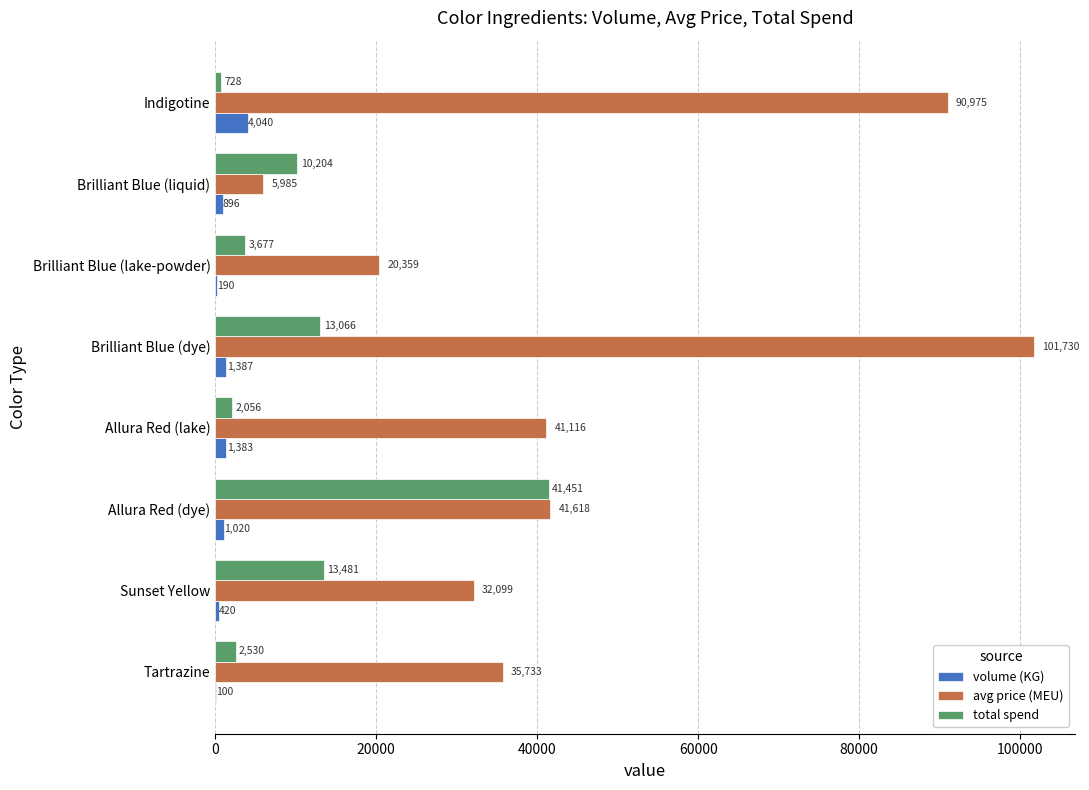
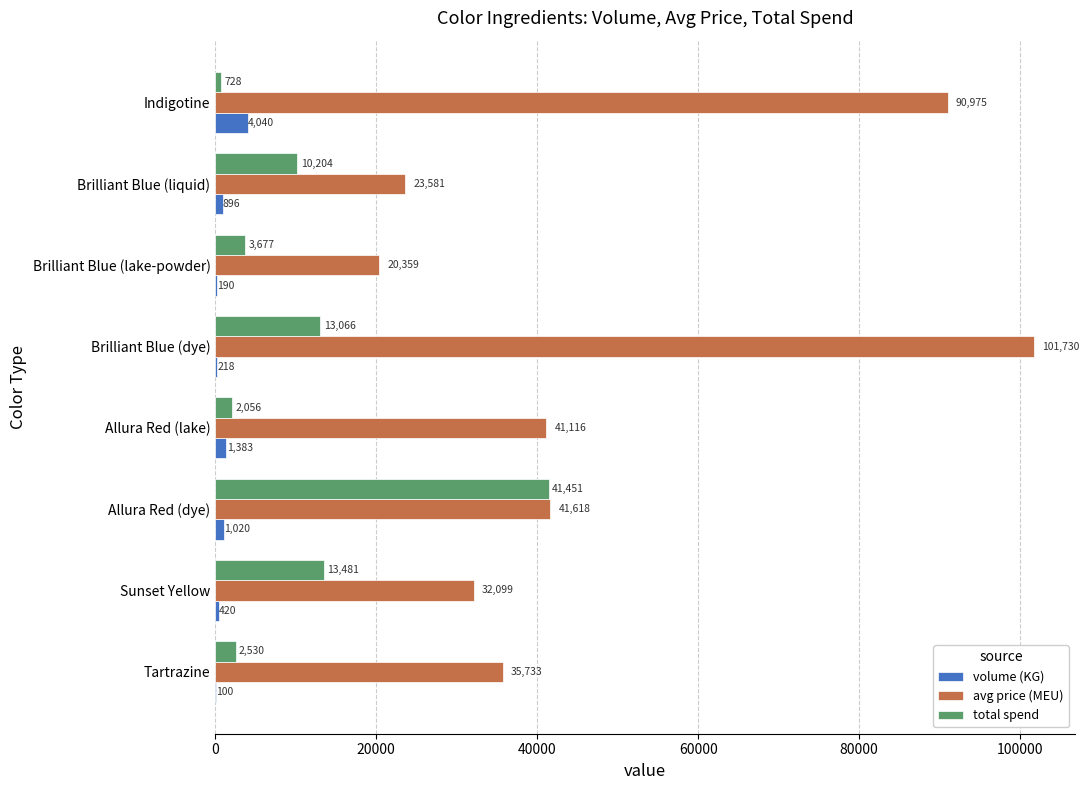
avg price (MEU), Brilliant Blue (liquid): 5,985 -> 23,581
volume (KG), Brilliant Blue (dye): 1,387 -> 218
